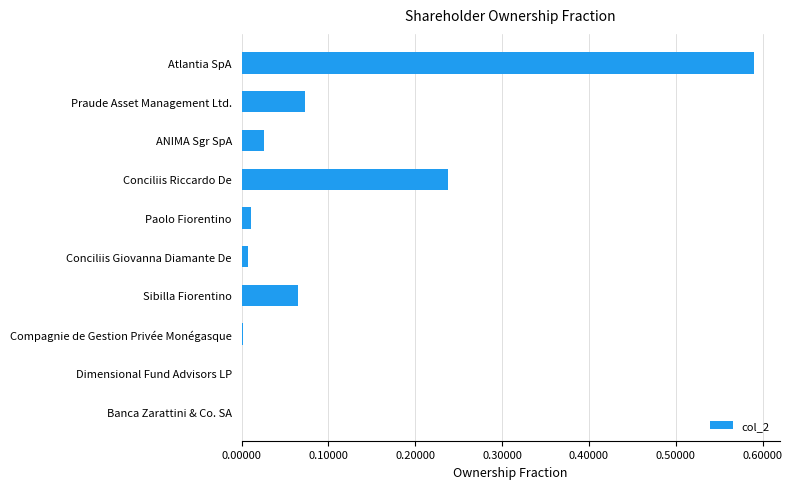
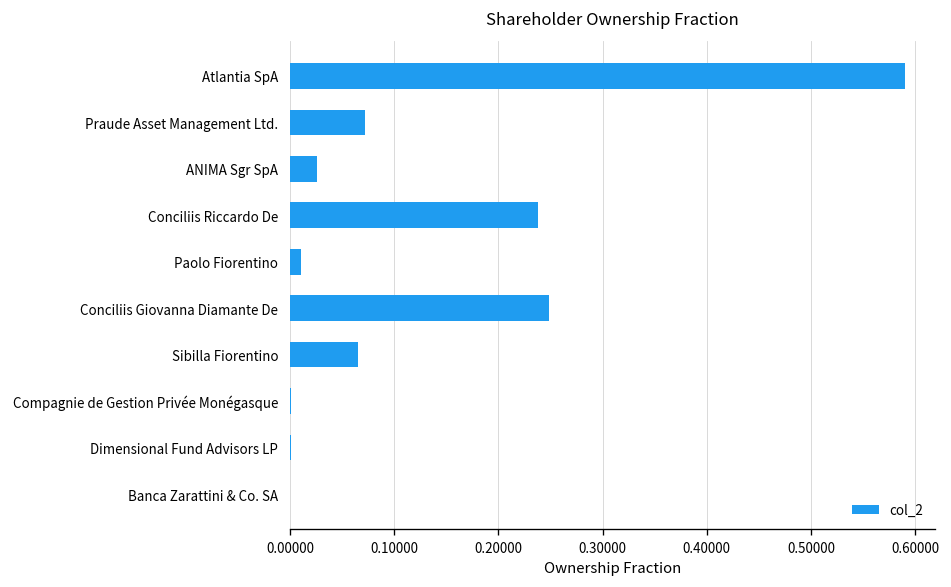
Conciliis Giovanna Diamante De: 0.01 -> 0.25
